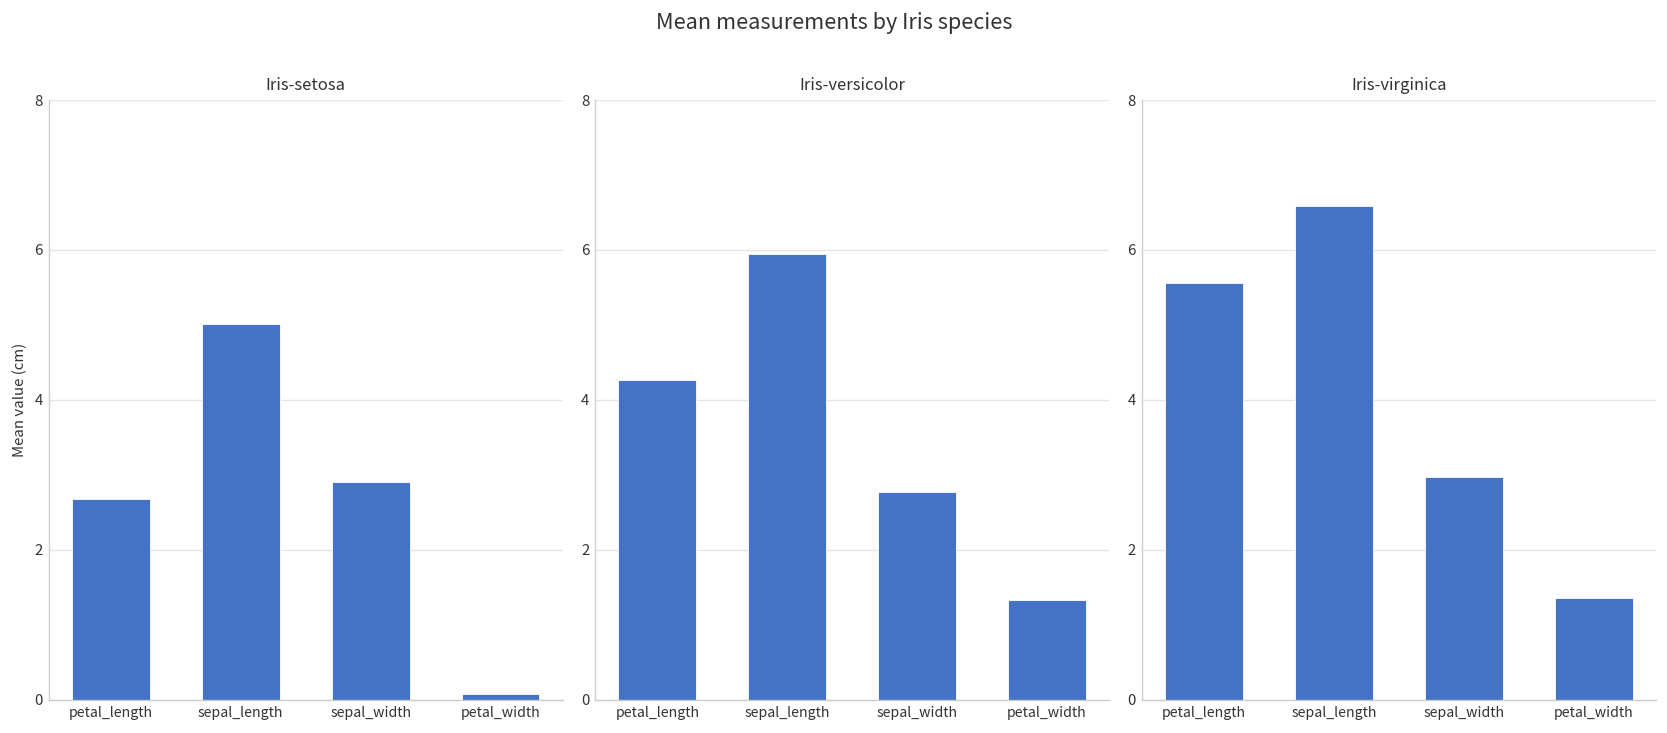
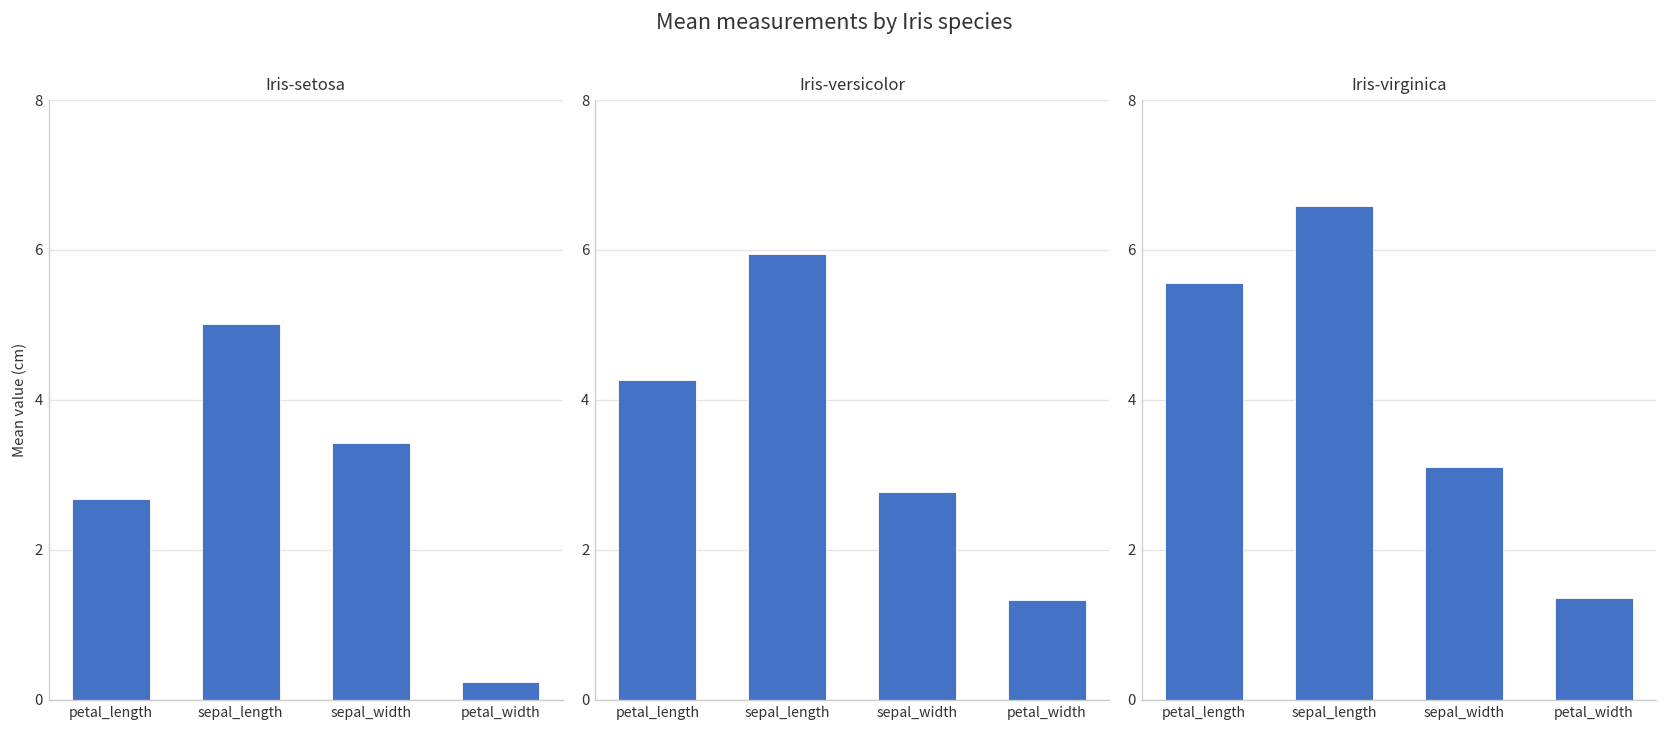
Iris-setosa, sepal_width: 2.9 -> 3.4
Iris-setosa, petal_width: 0.1 -> 0.2
Iris-virginica, sepal_width: 3.0 -> 3.1
